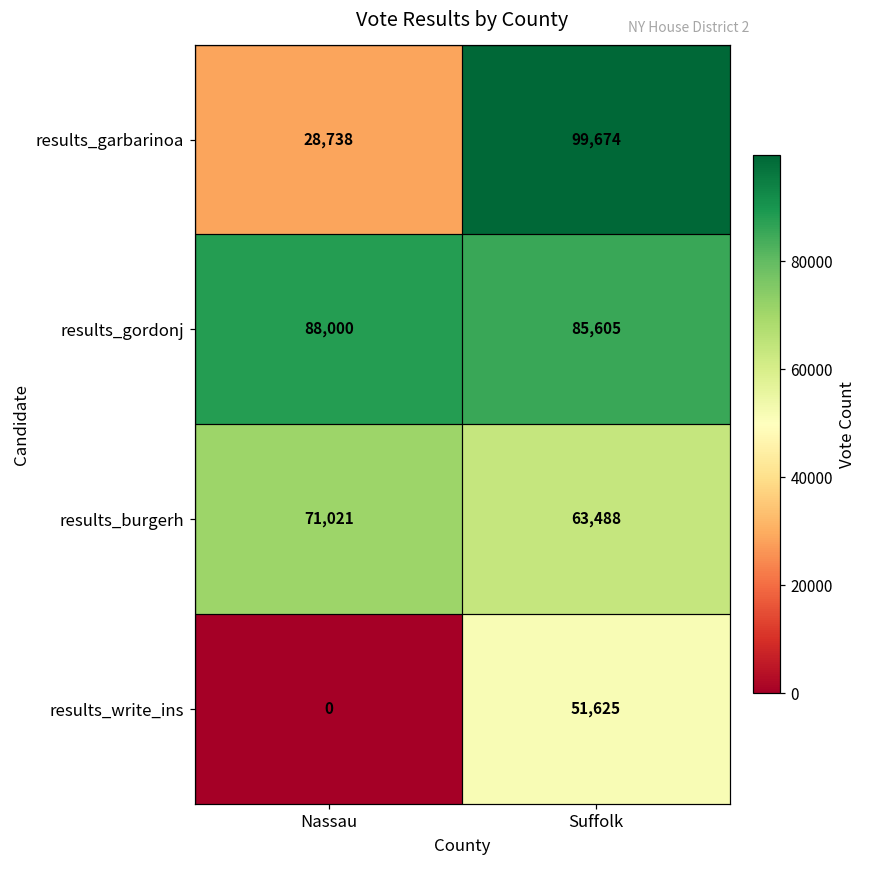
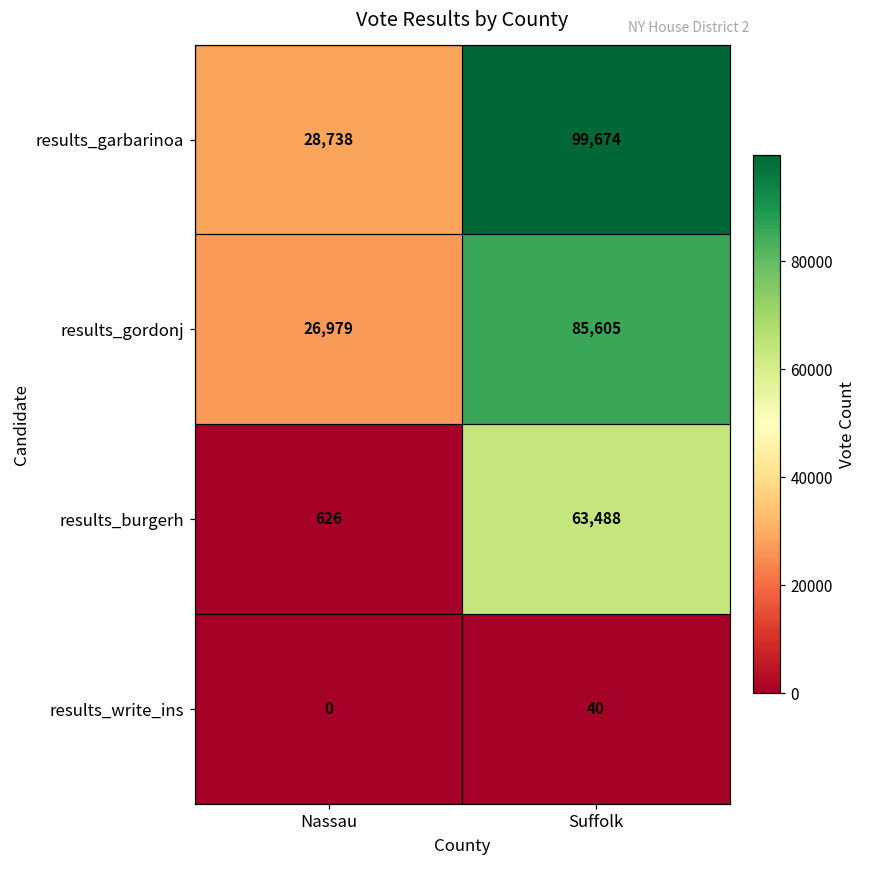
results_gordonj, Nassau: 88,000 -> 26,979
results_burgerh, Nassau: 71,021 -> 626
results_write_ins, Suffolk: 51,625 -> 40
